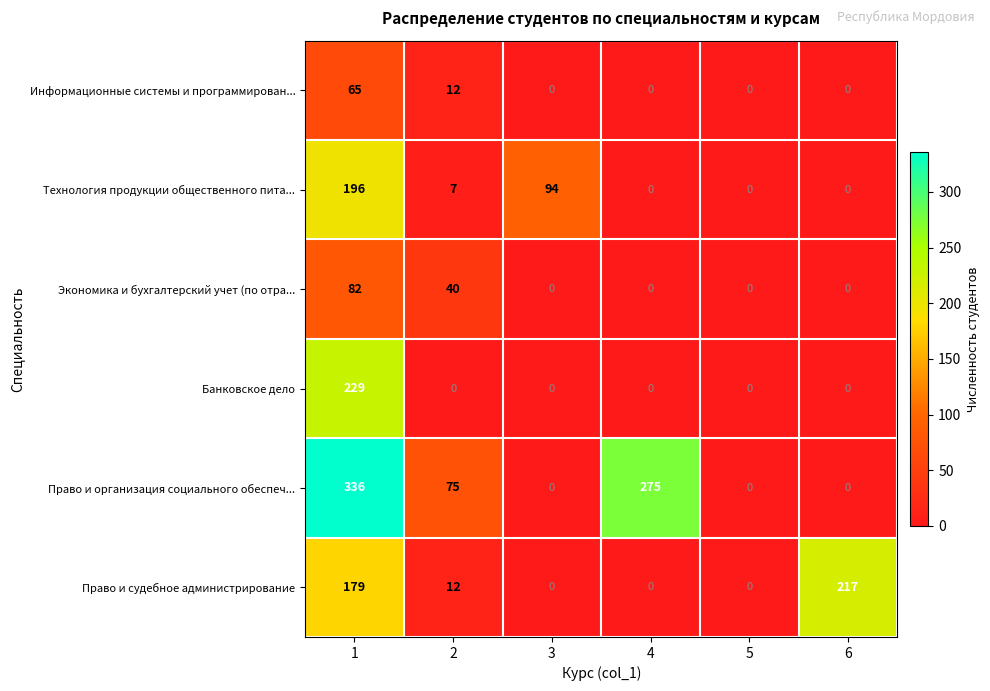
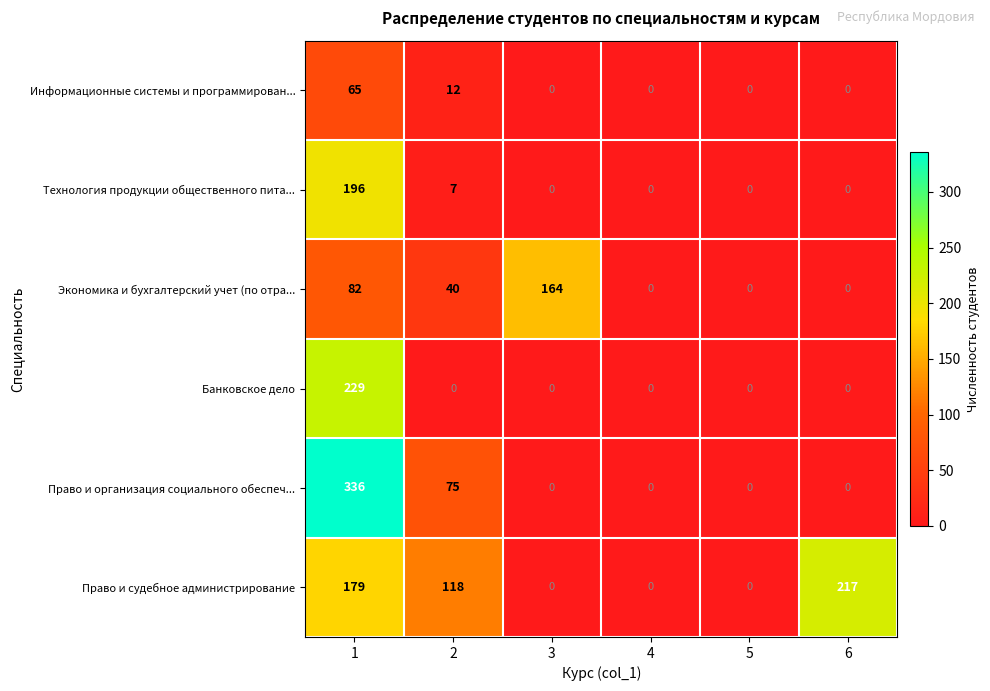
Технология продукции общественного пита..., 3: 94 -> 0
Экономика и бухгалтерский учет (по отра..., 3: 0 -> 164
Право и организация социального обеспеч..., 4: 275 -> 0
Право и судебное администрирование, 2: 12 -> 118
